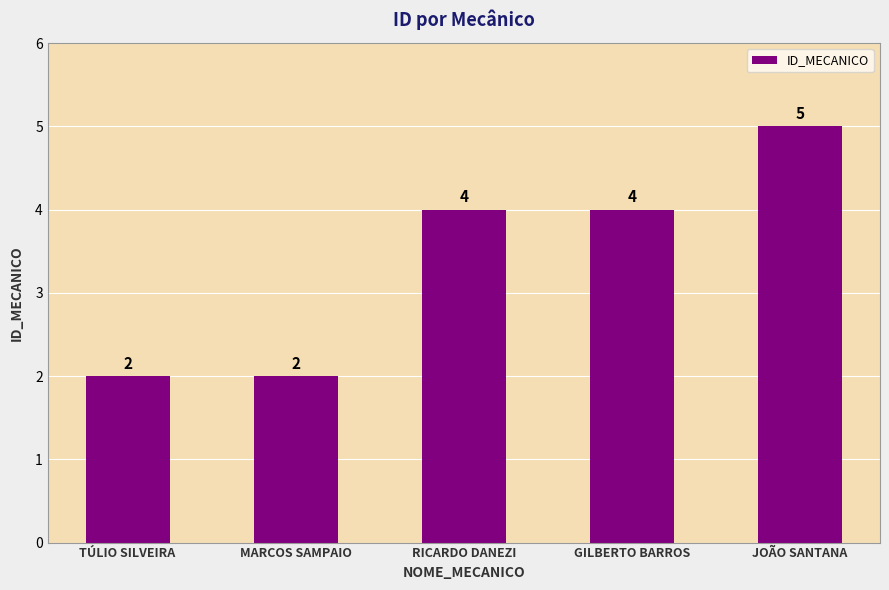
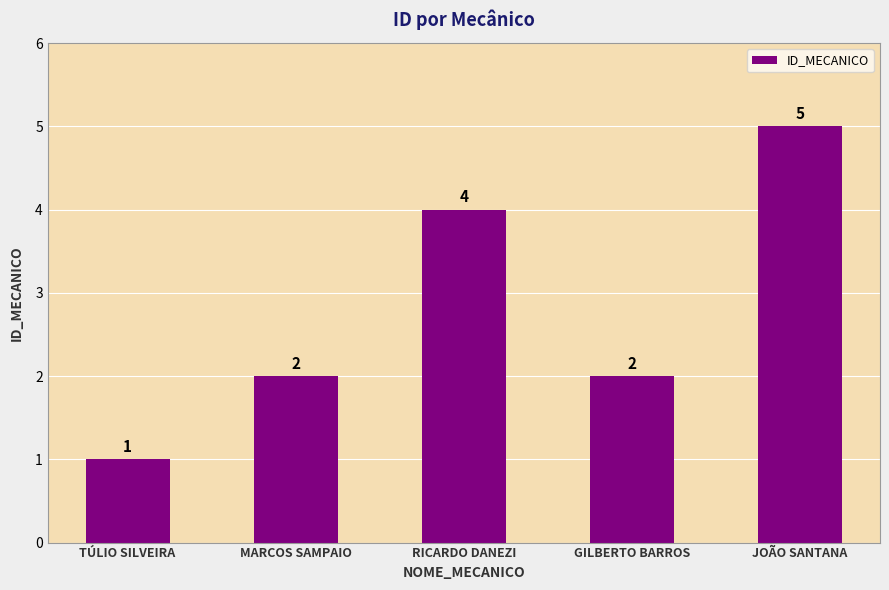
TÚLIO SILVEIRA: 2 -> 1
GILBERTO BARROS: 4 -> 2
